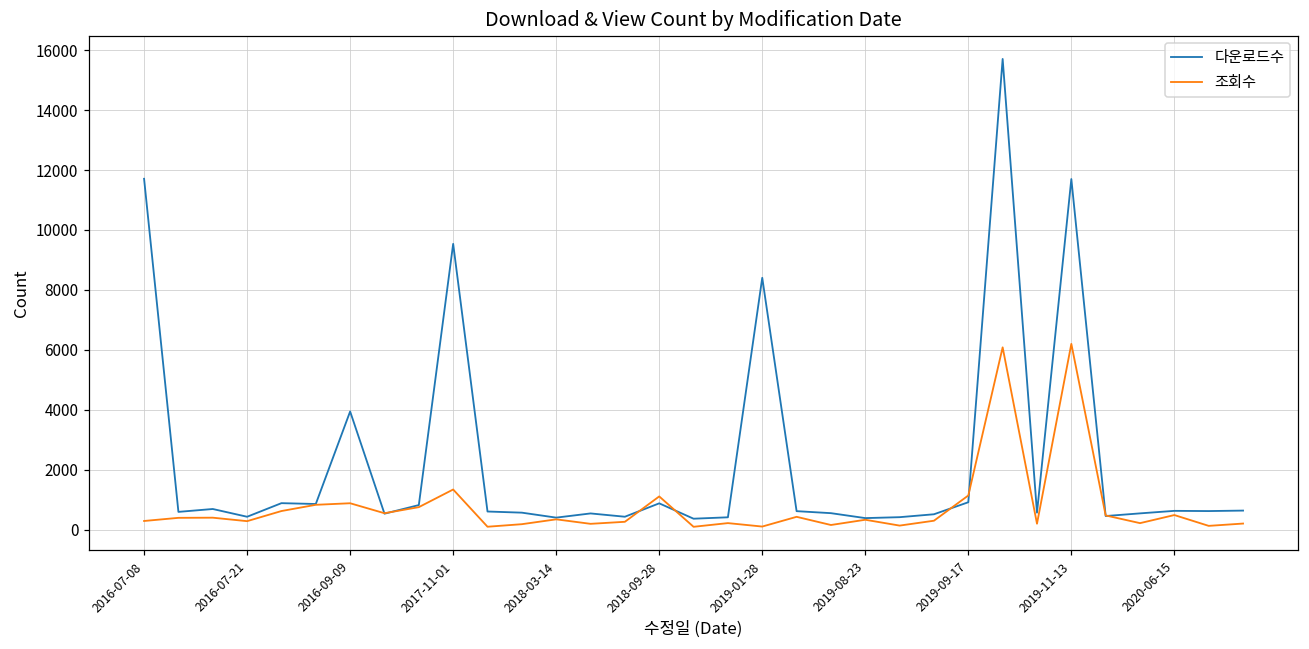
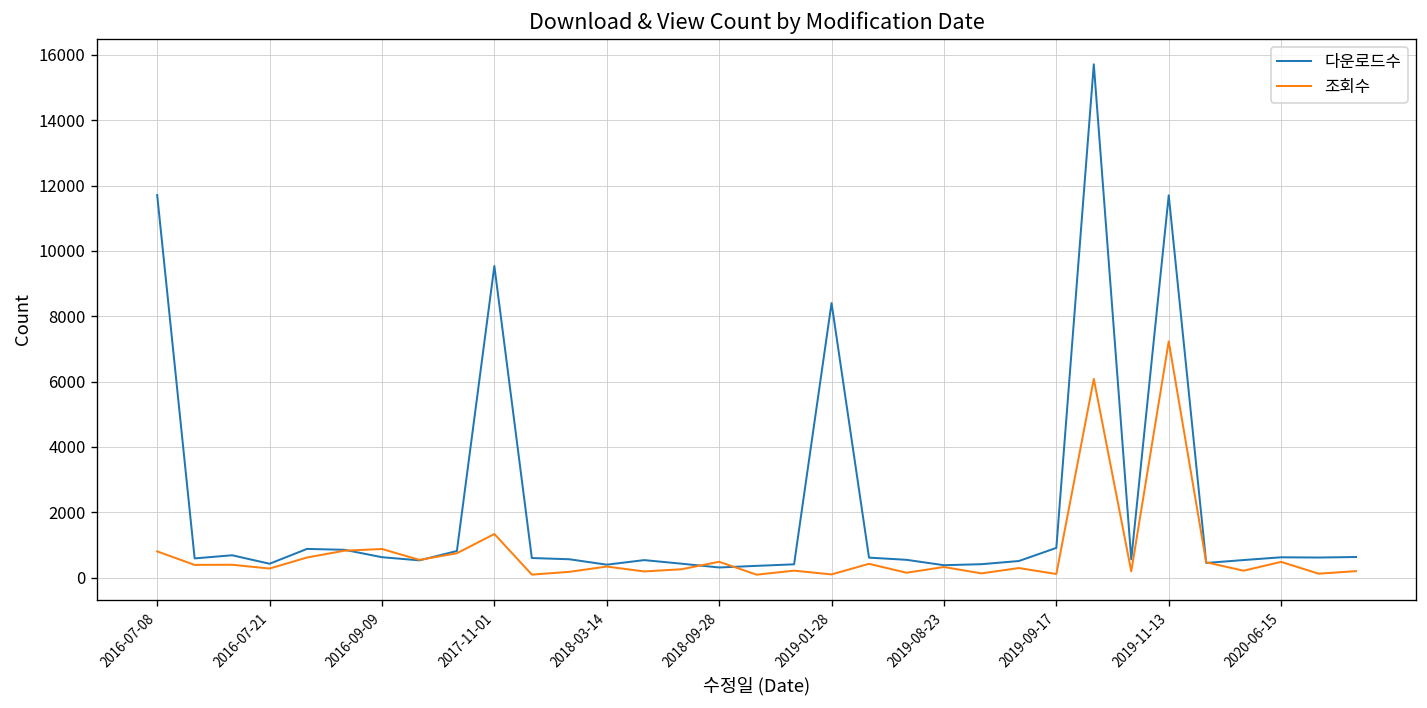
조회수, 2016-07-08: 300 -> 800
다운로드수, 2016-09-09: 3900 -> 600
다운로드수, 2018-09-28: 900 -> 300
조회수, 2018-09-28: 1100 -> 500
조회수, 2019-09-17: 1100 -> 100
조회수, 2019-11-13: 6200 -> 7200
